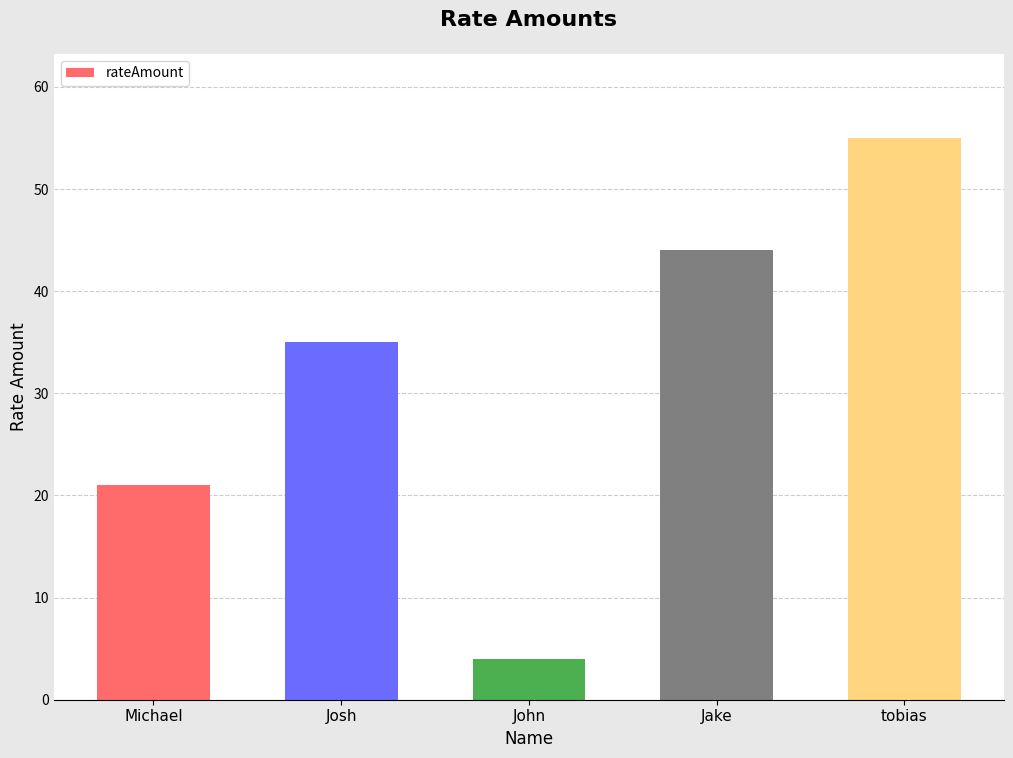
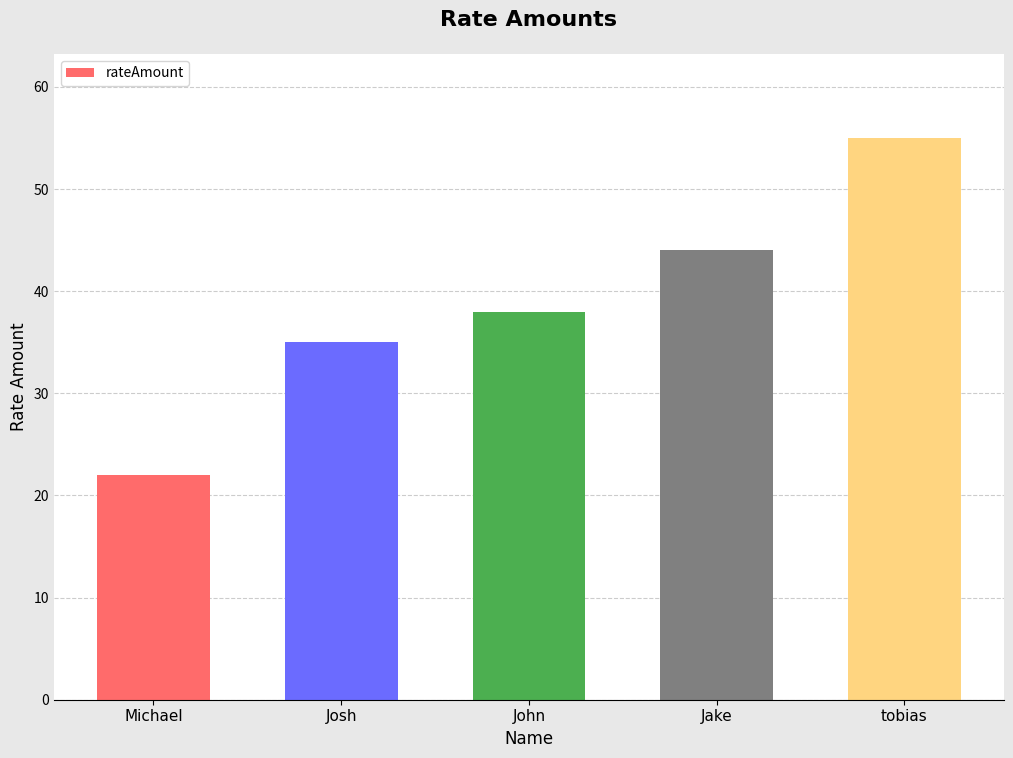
Michael: 21 -> 22
John: 4 -> 38
